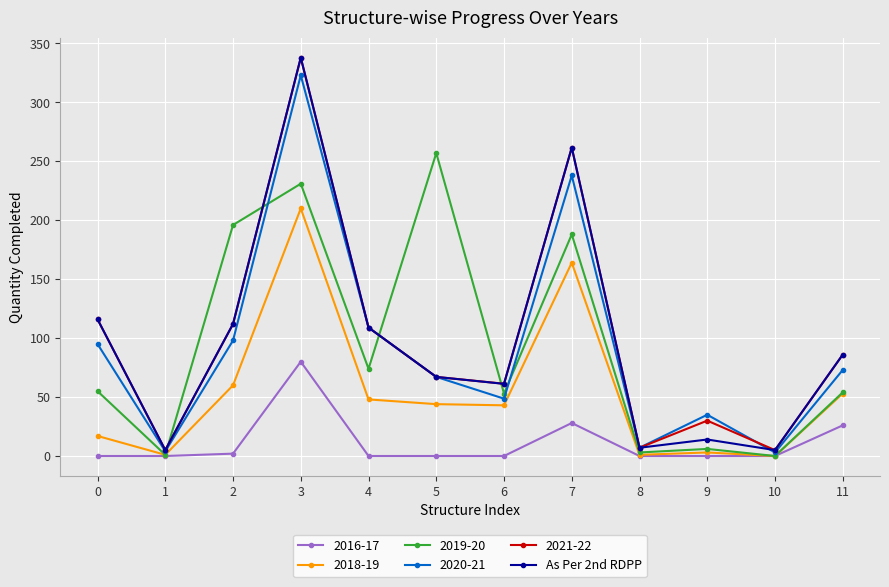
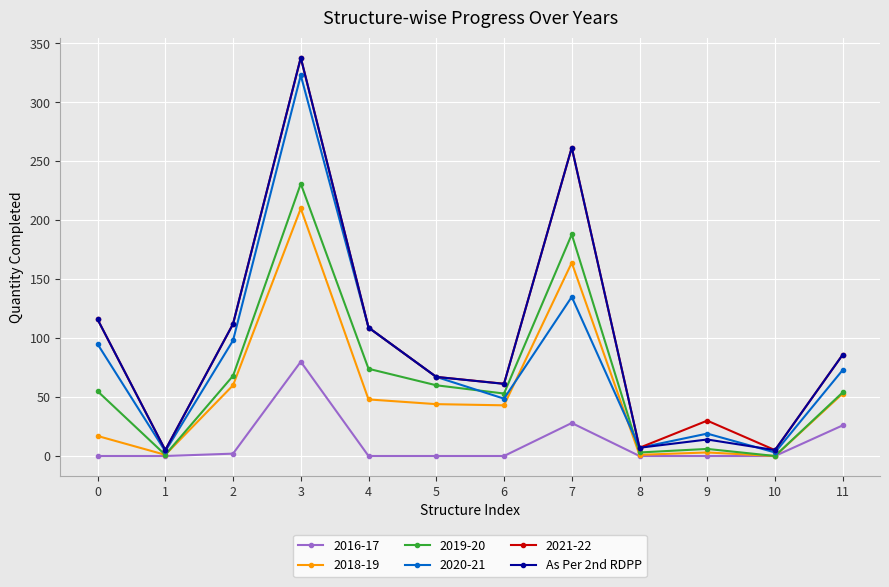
2019-20, 2: 196 -> 68
2019-20, 5: 257 -> 60
2020-21, 7: 238 -> 135
2020-21, 9: 35 -> 19
